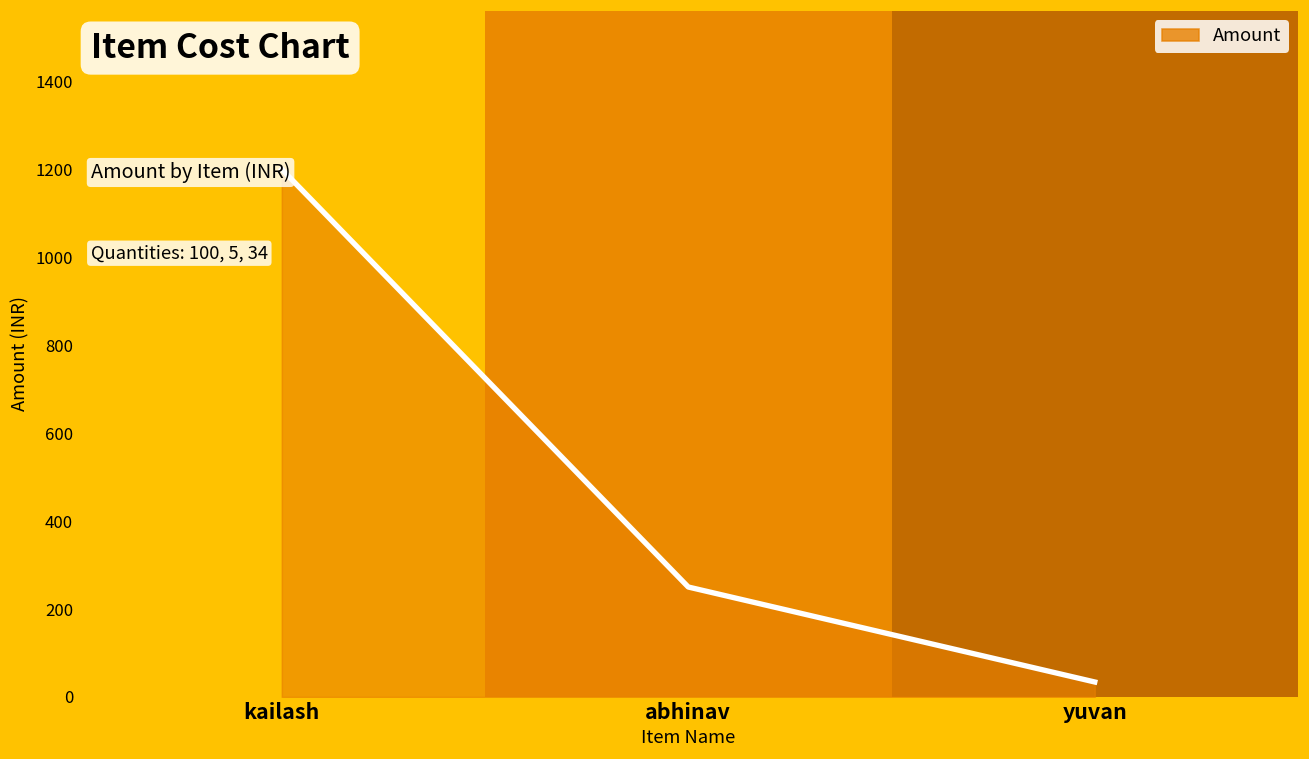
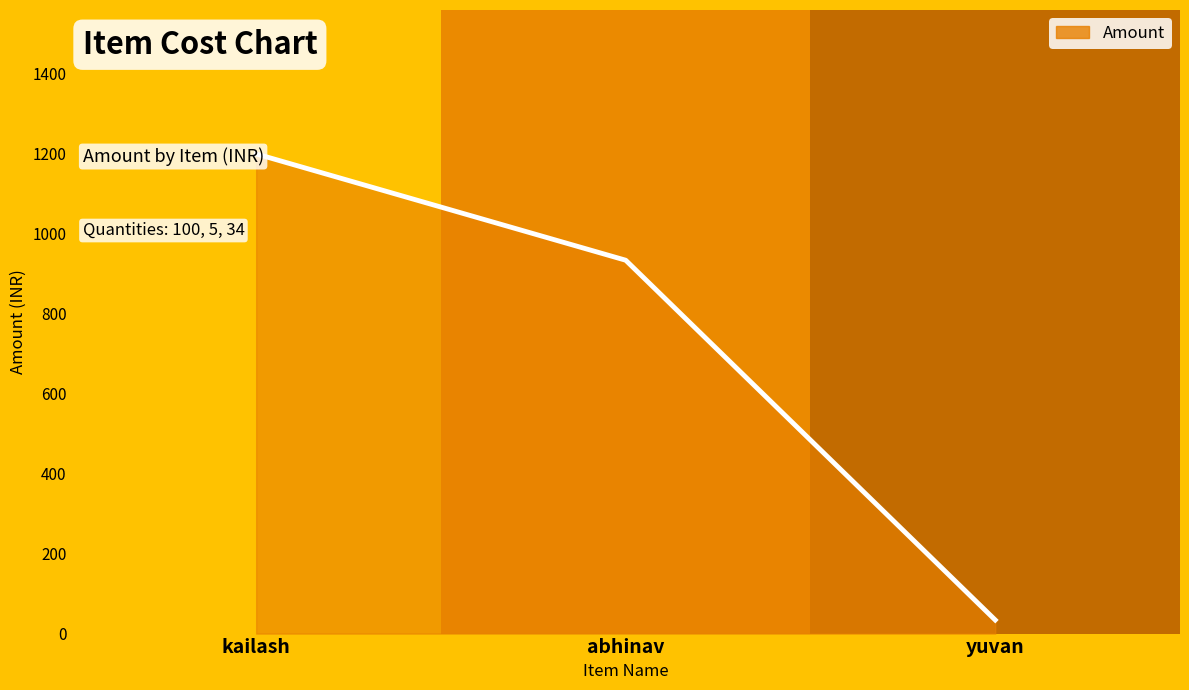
abhinav: 250 -> 930
